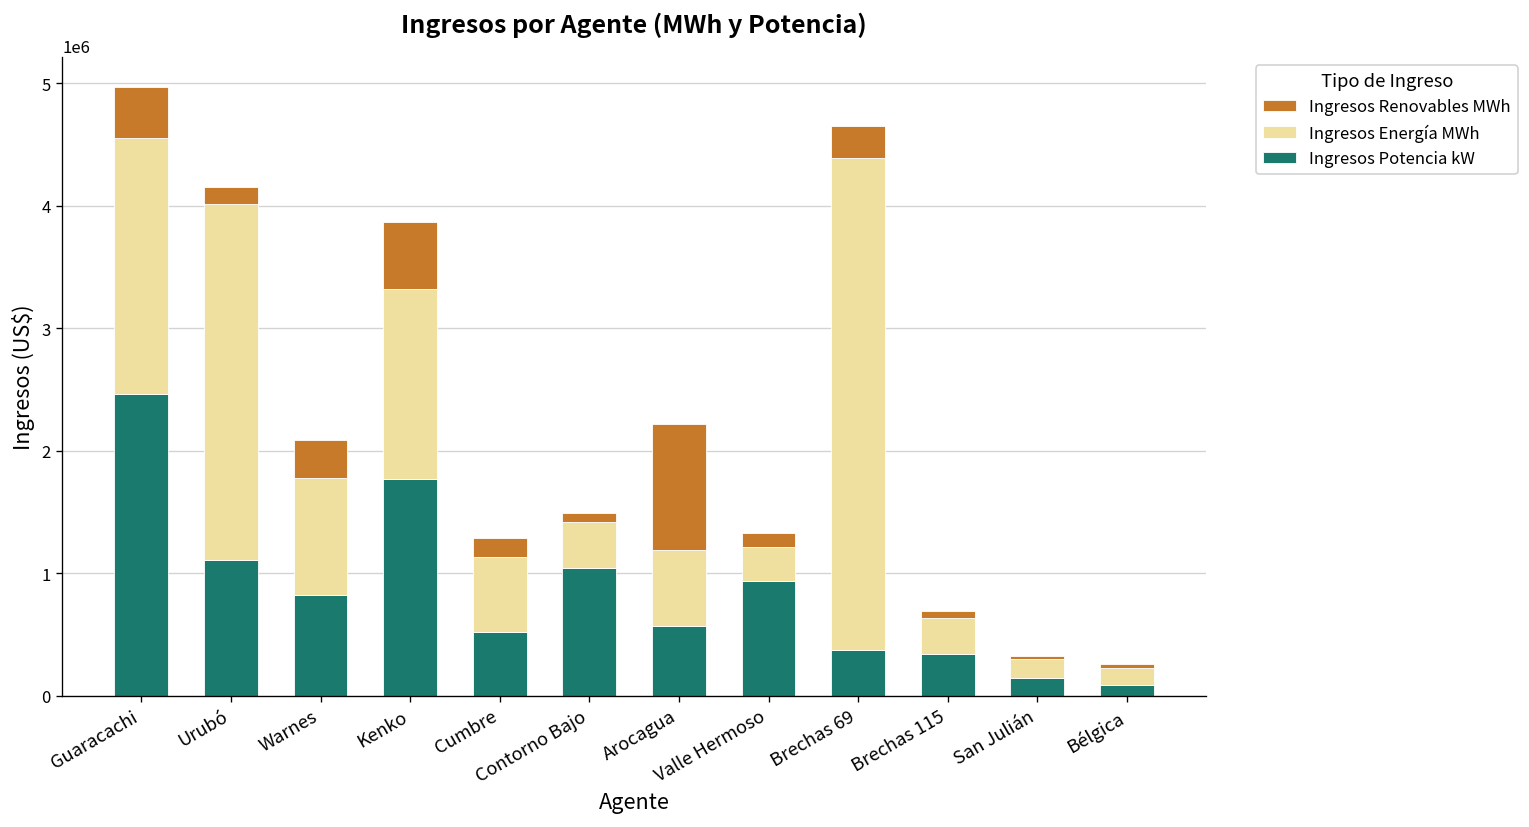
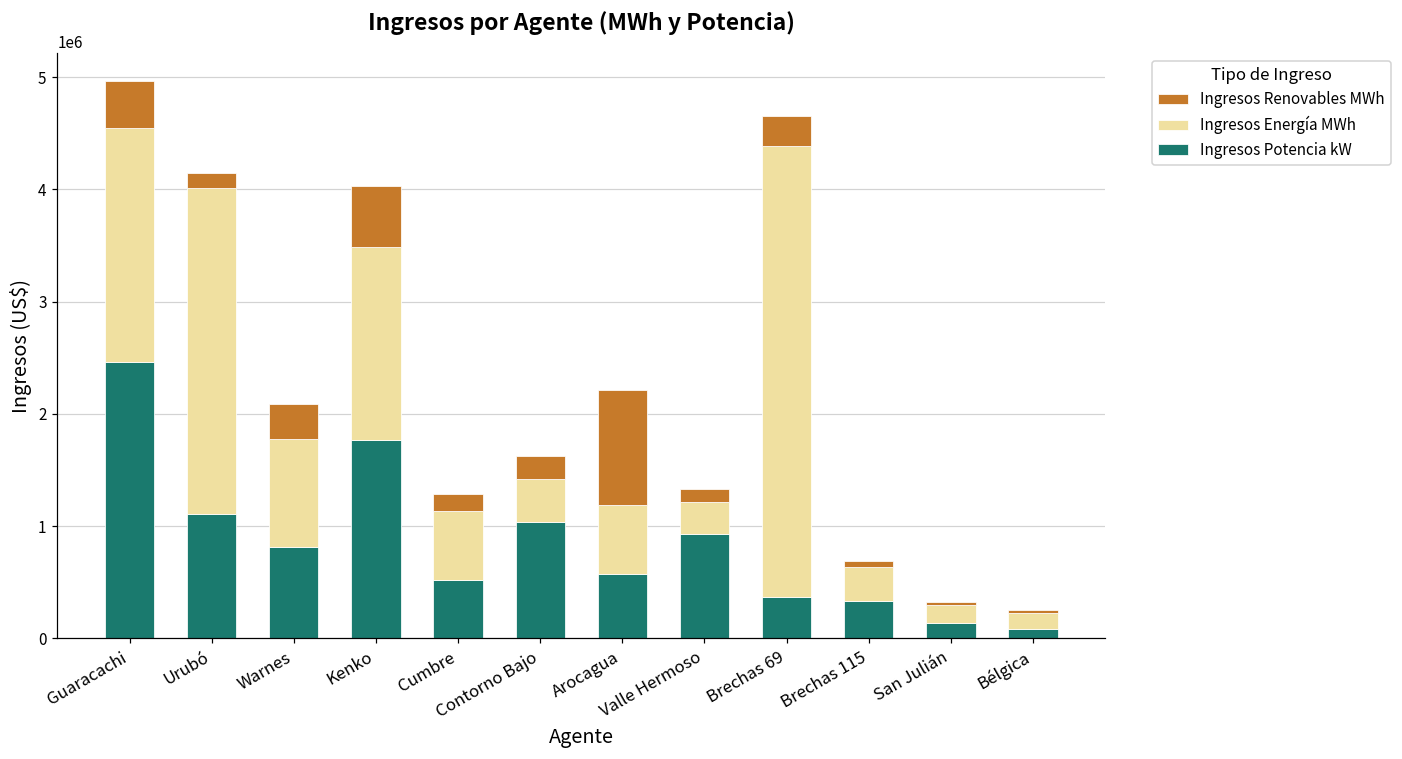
Ingresos Energía MWh, Kenko: 1550000 -> 1720000
Ingresos Renovables MWh, Contorno Bajo: 70000 -> 200000
